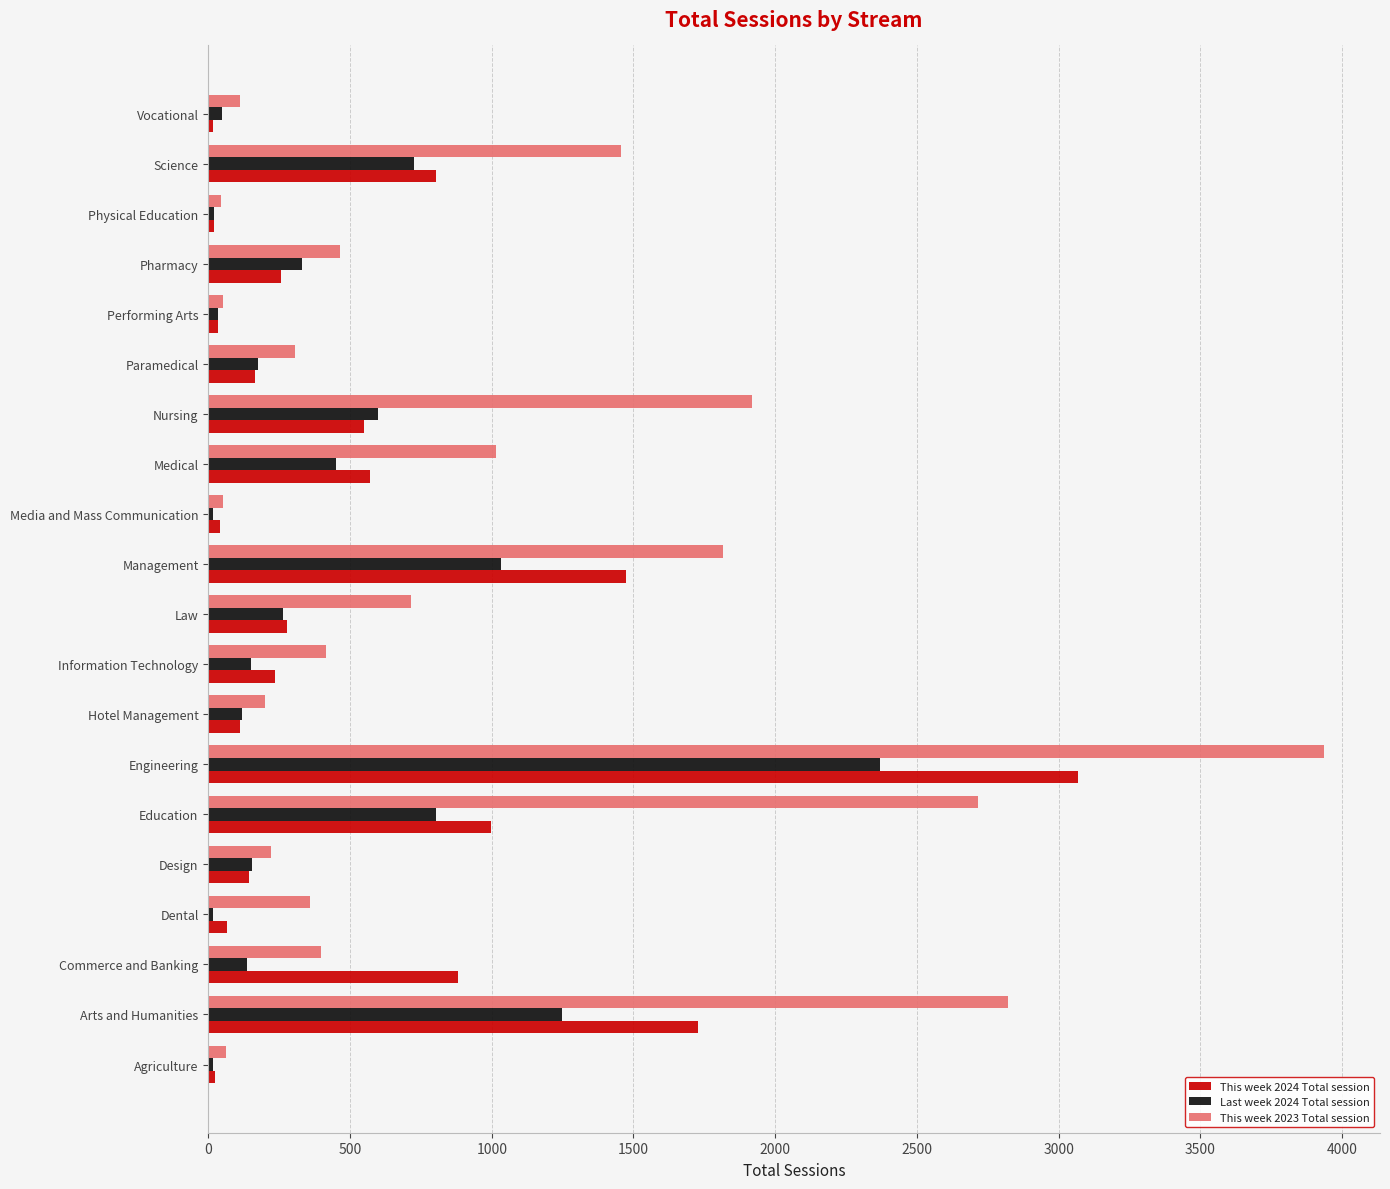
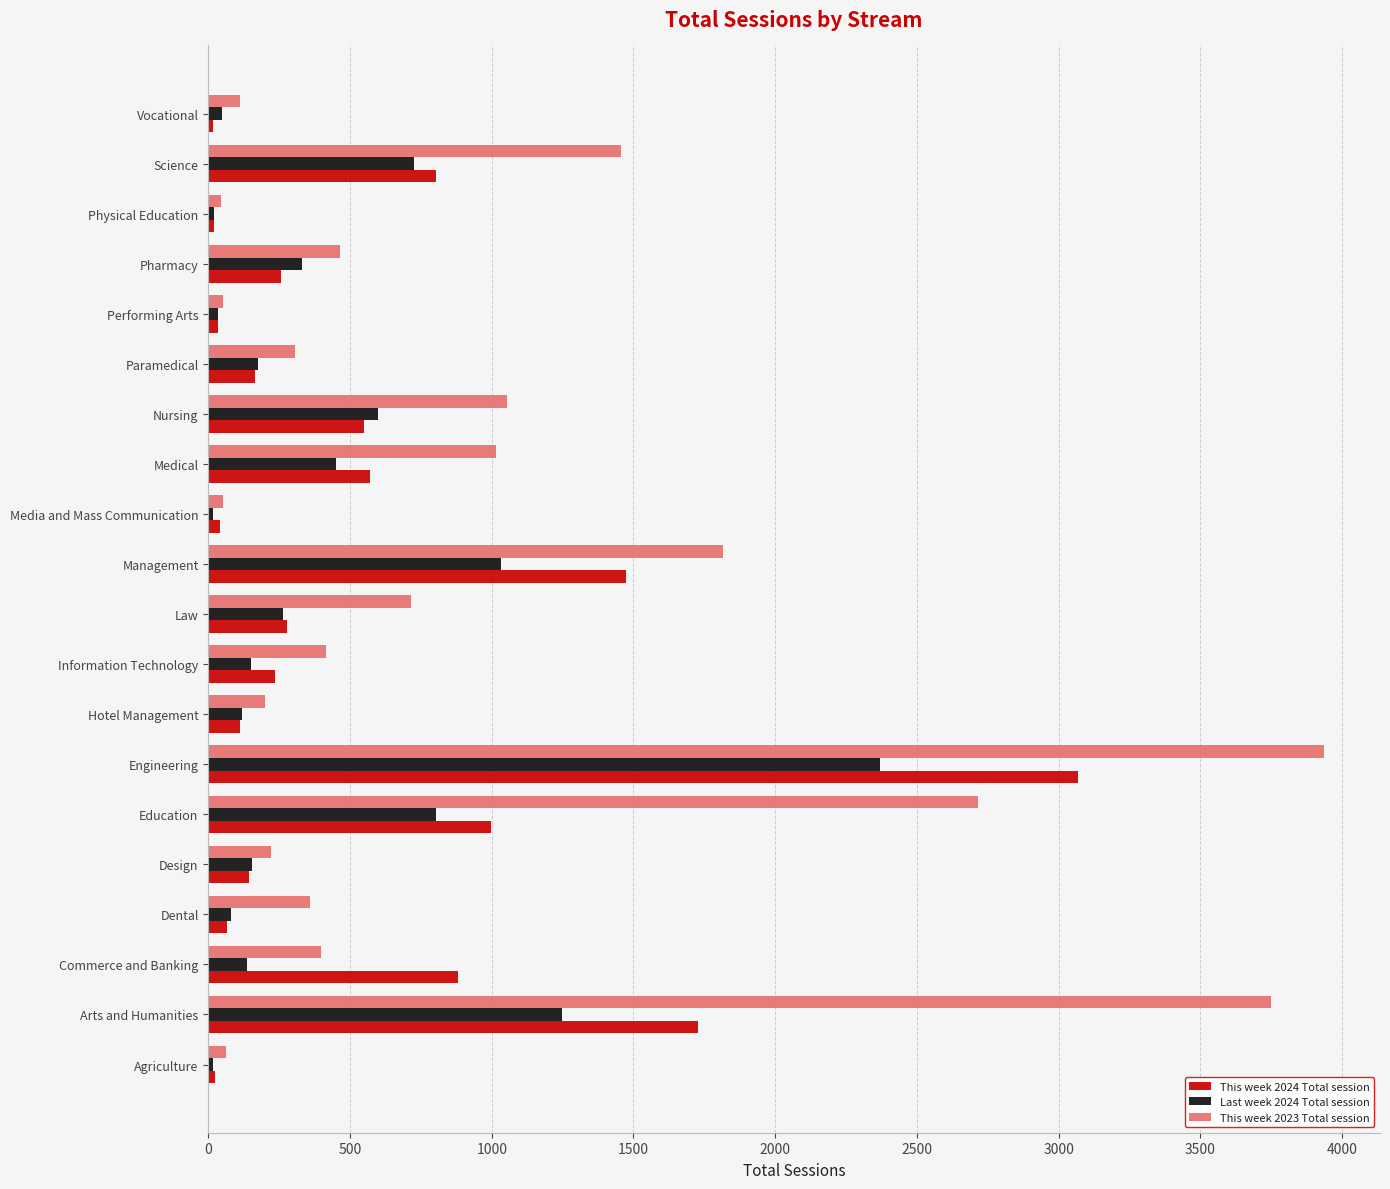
This week 2023 Total session, Nursing: 1920 -> 1050
Last week 2024 Total session, Dental: 20 -> 80
This week 2023 Total session, Arts and Humanities: 2820 -> 3750
